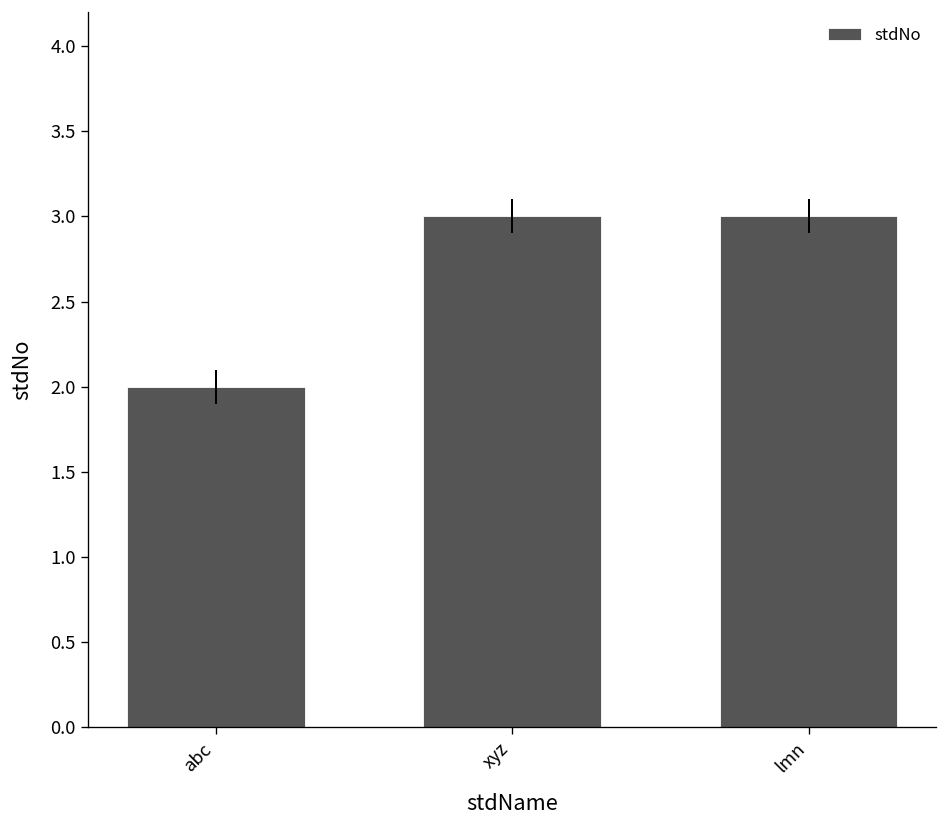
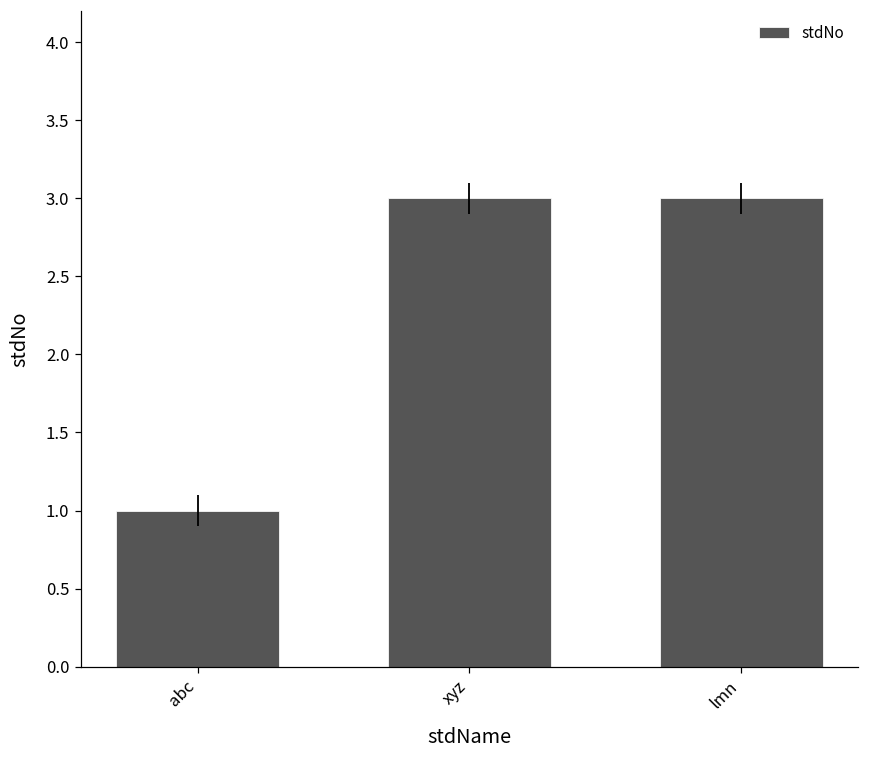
abc: 2 -> 1
